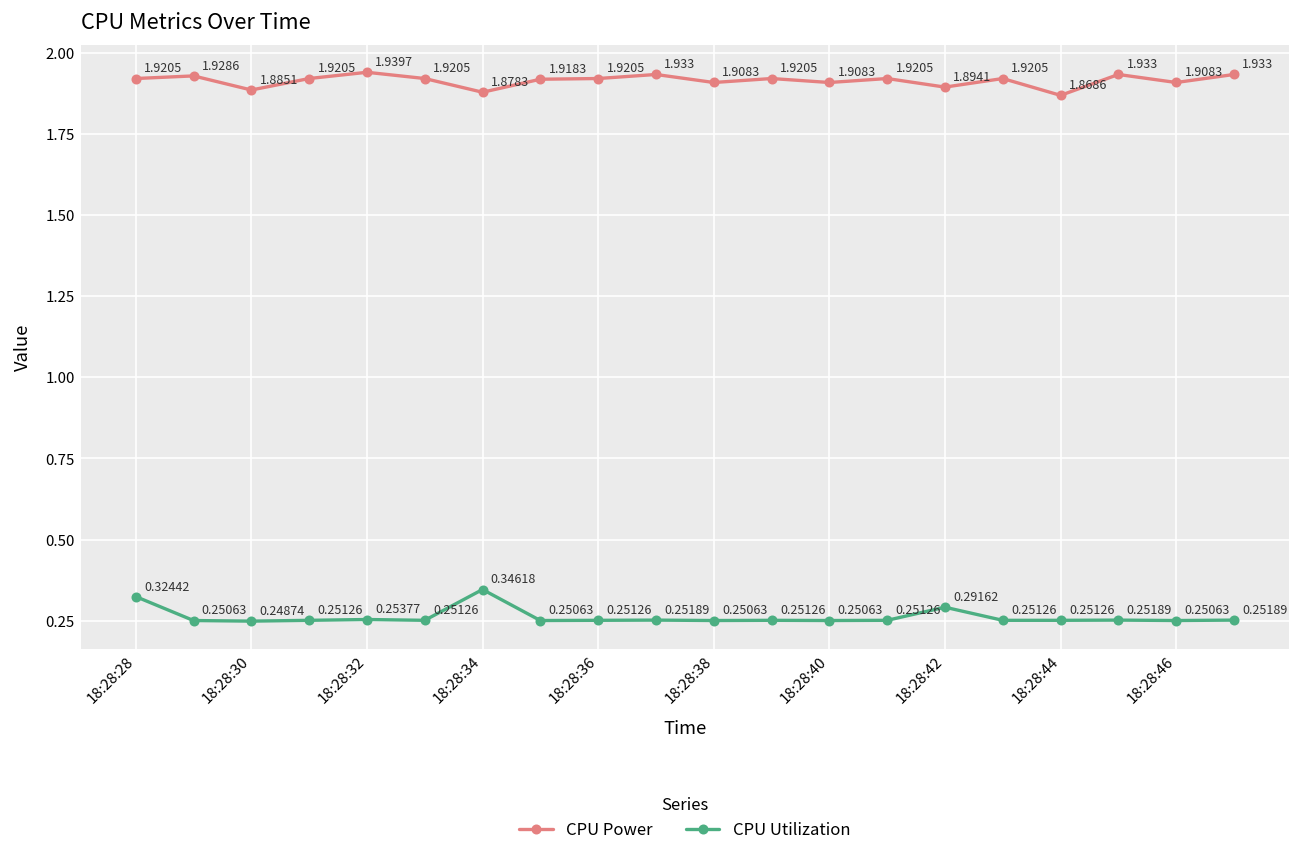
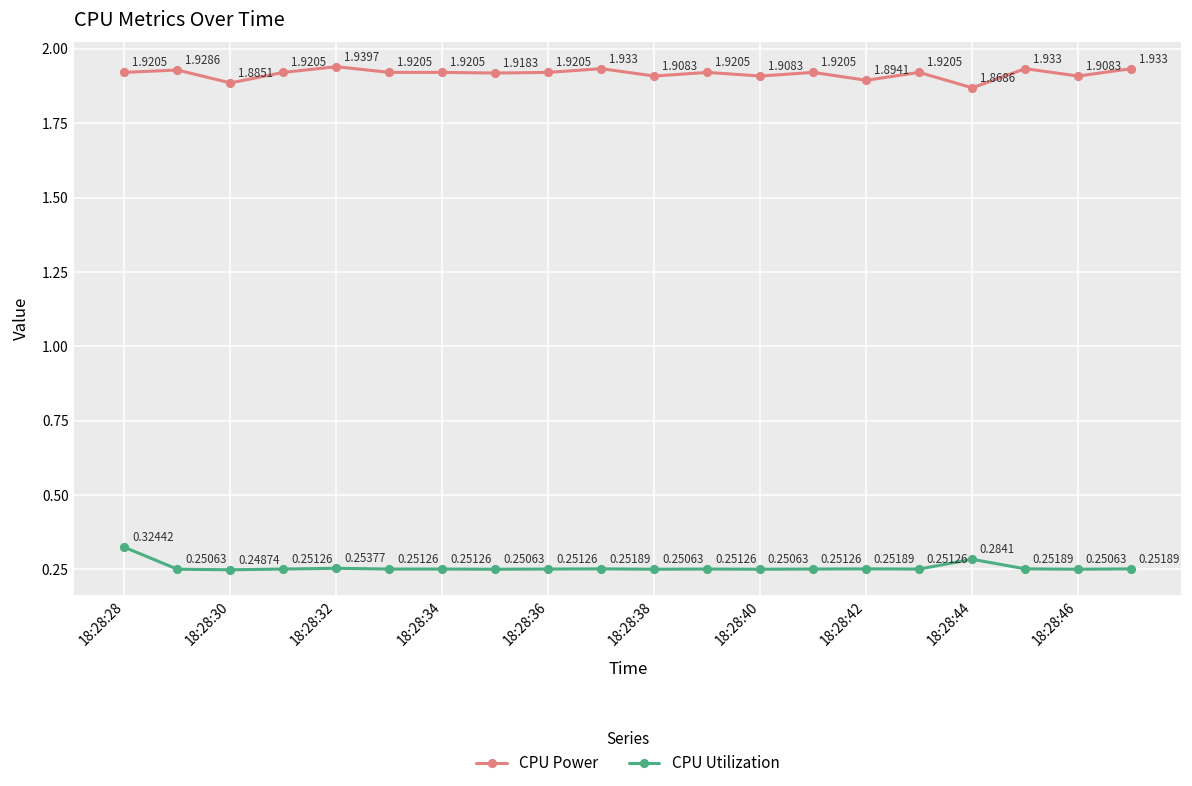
CPU Power, 18:28:34: 1.8783 -> 1.9205
CPU Utilization, 18:28:34: 0.34618 -> 0.25126
CPU Utilization, 18:28:42: 0.29162 -> 0.25189
CPU Utilization, 18:28:44: 0.25126 -> 0.2841
